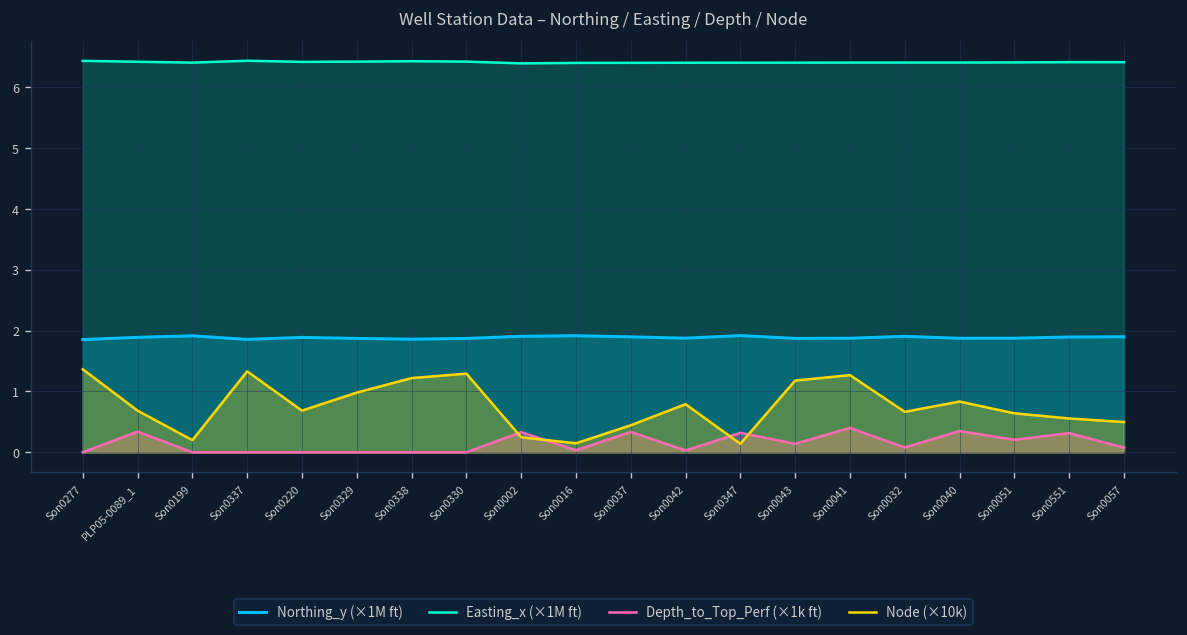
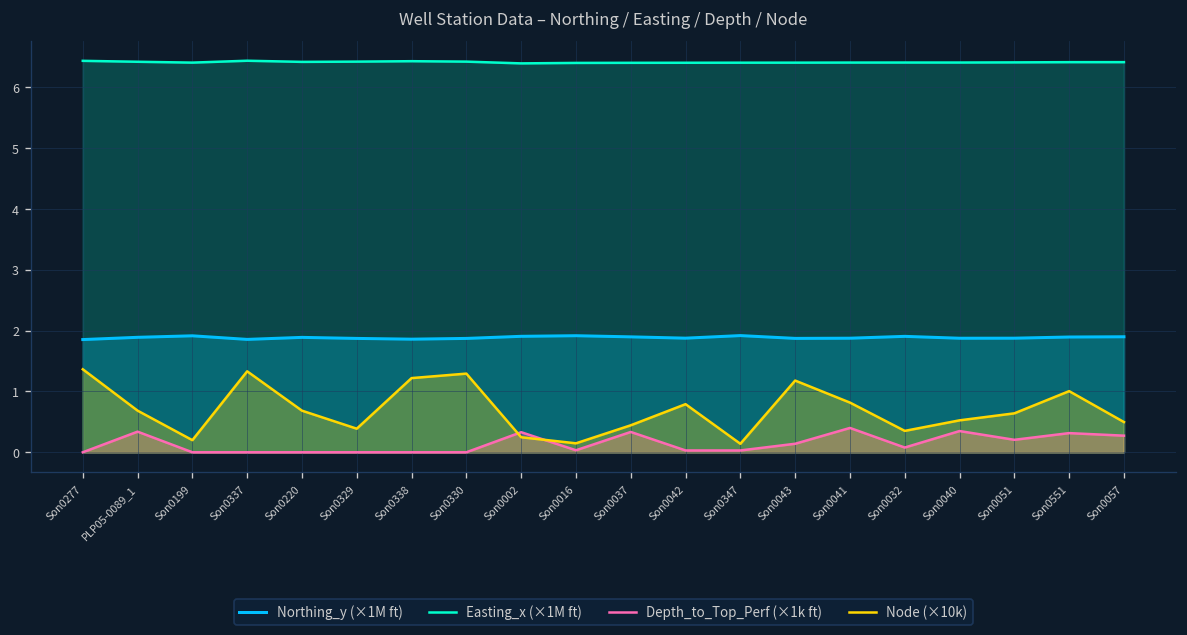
Node (×10k), Son0329: 1.0 -> 0.4
Depth_to_Top_Perf (×1k ft), Son0347: 0.3 -> 0.0
Node (×10k), Son0041: 1.3 -> 0.8
Node (×10k), Son0032: 0.7 -> 0.4
Node (×10k), Son0040: 0.8 -> 0.5
Node (×10k), Son0551: 0.6 -> 1.0
Depth_to_Top_Perf (×1k ft), Son0057: 0.1 -> 0.3
